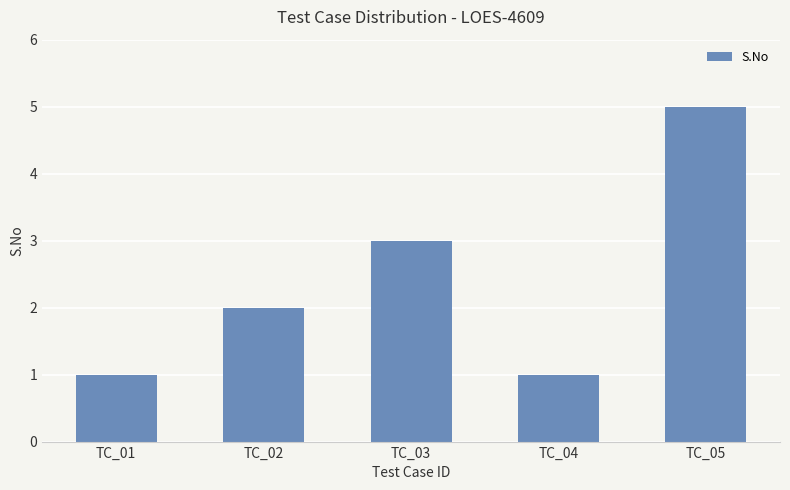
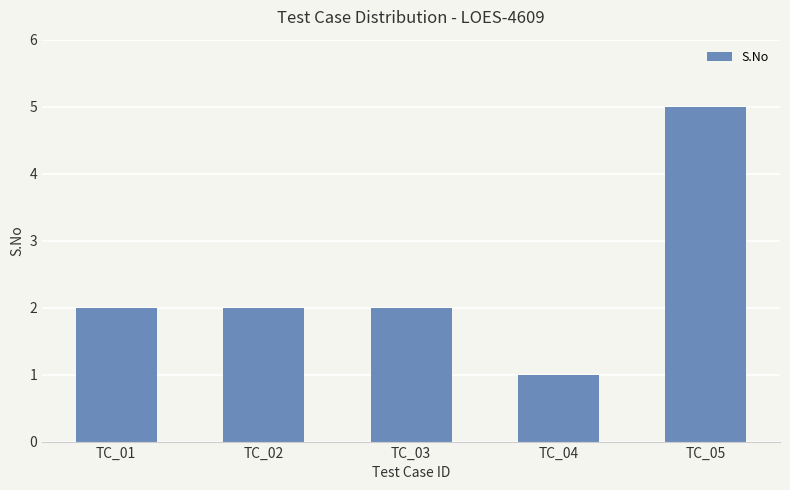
TC_01: 1 -> 2
TC_03: 3 -> 2
